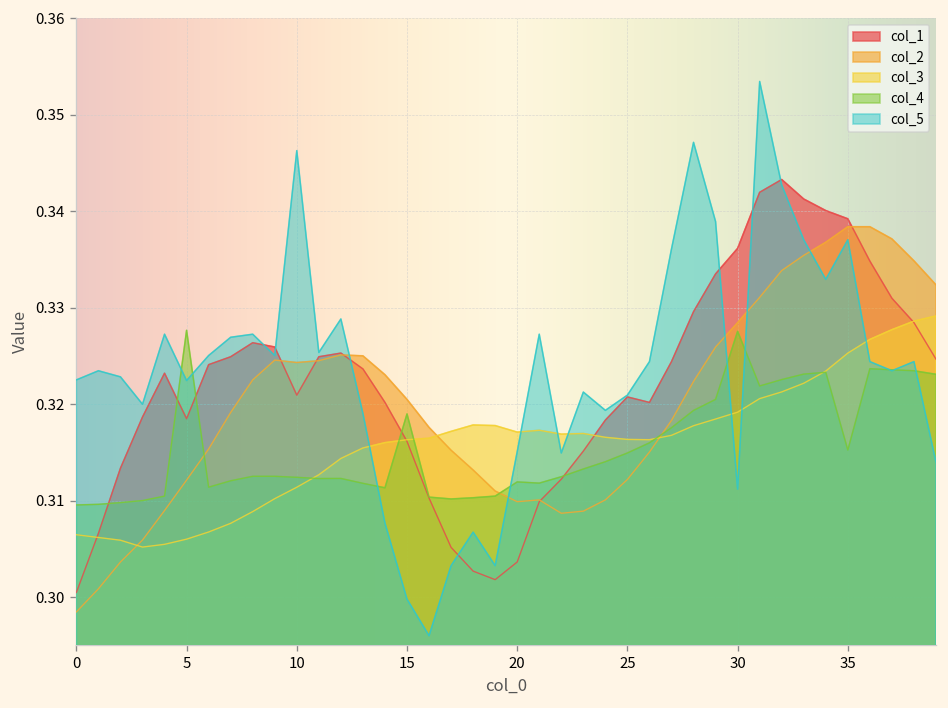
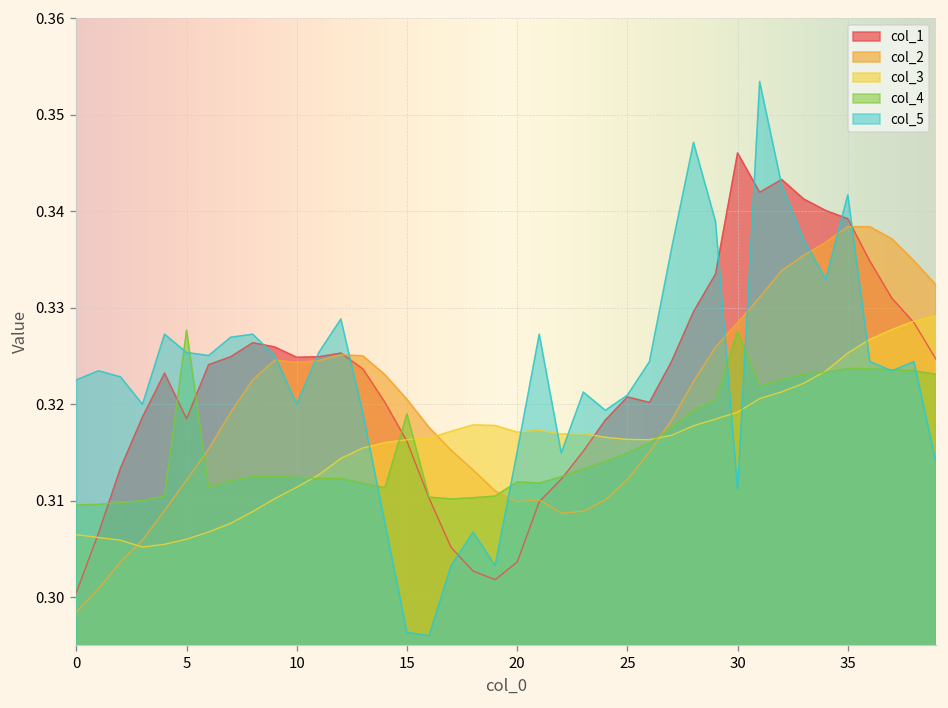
col_5, 5: 0.322 -> 0.325
col_1, 10: 0.321 -> 0.325
col_5, 10: 0.346 -> 0.320
col_5, 15: 0.300 -> 0.296
col_1, 30: 0.336 -> 0.346
col_4, 35: 0.315 -> 0.324
col_5, 35: 0.337 -> 0.342
